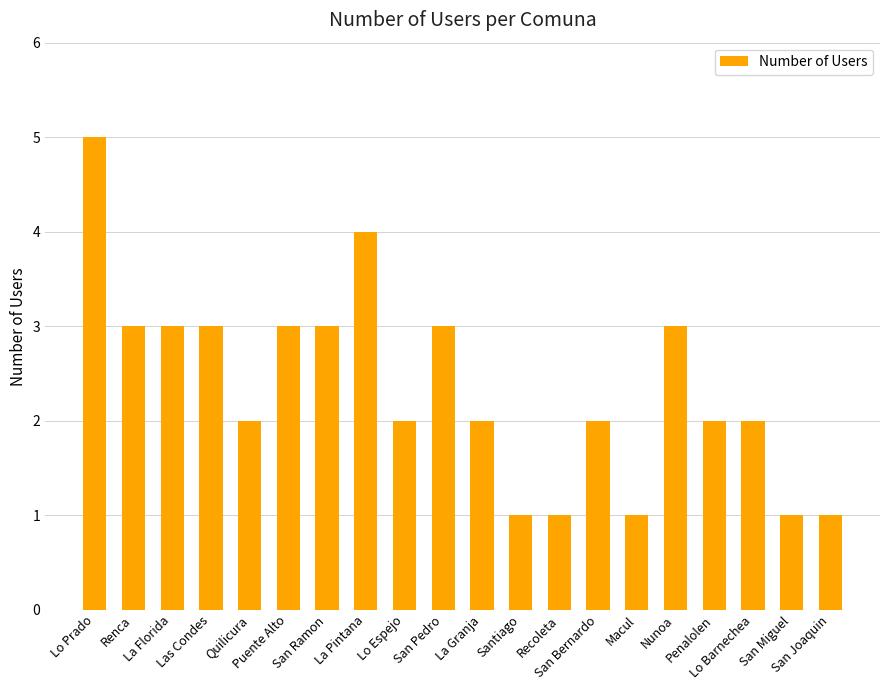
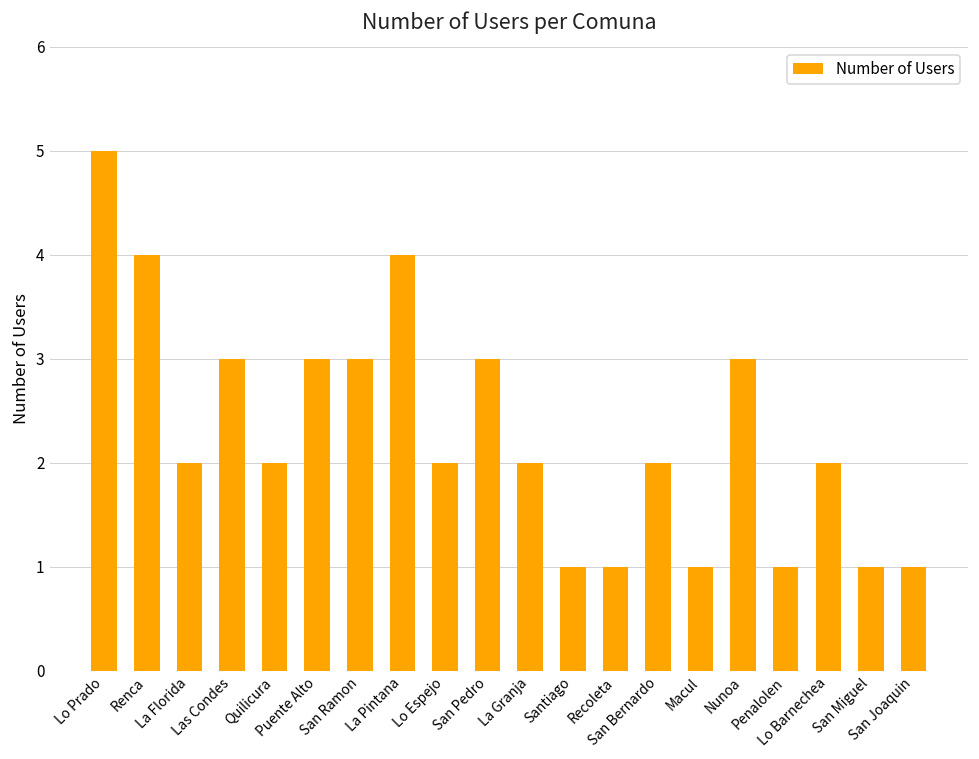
Renca: 3 -> 4
La Florida: 3 -> 2
Penalolen: 2 -> 1
